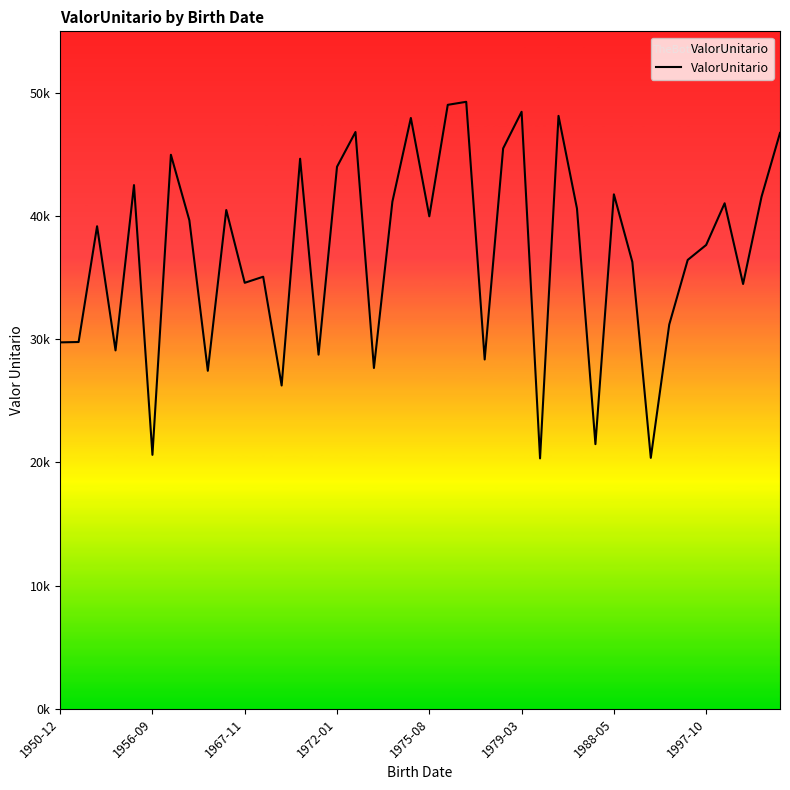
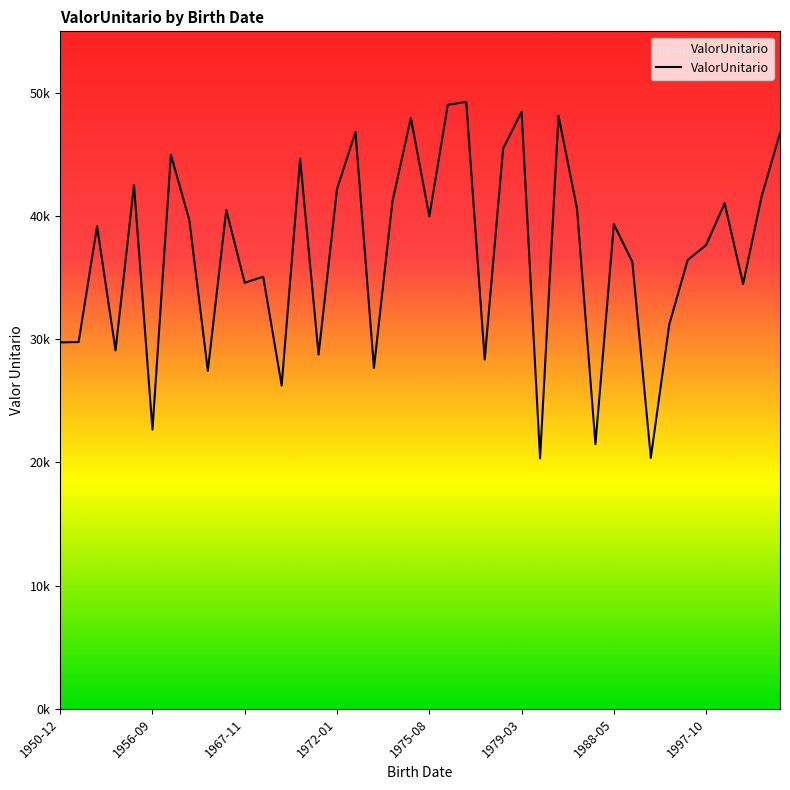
1956-09: 20600 -> 22700
1972-01: 44000 -> 42200
1988-05: 41800 -> 39300
